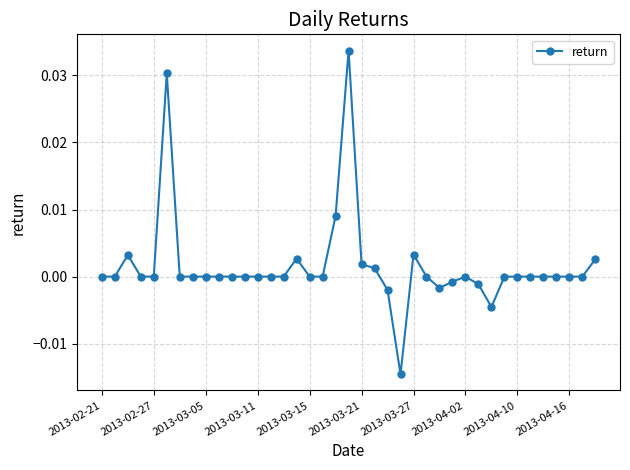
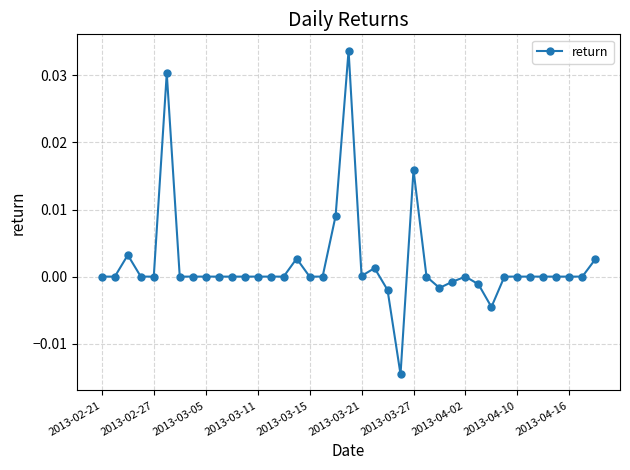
2013-03-21: 0.002 -> 0.000
2013-03-27: 0.003 -> 0.016
